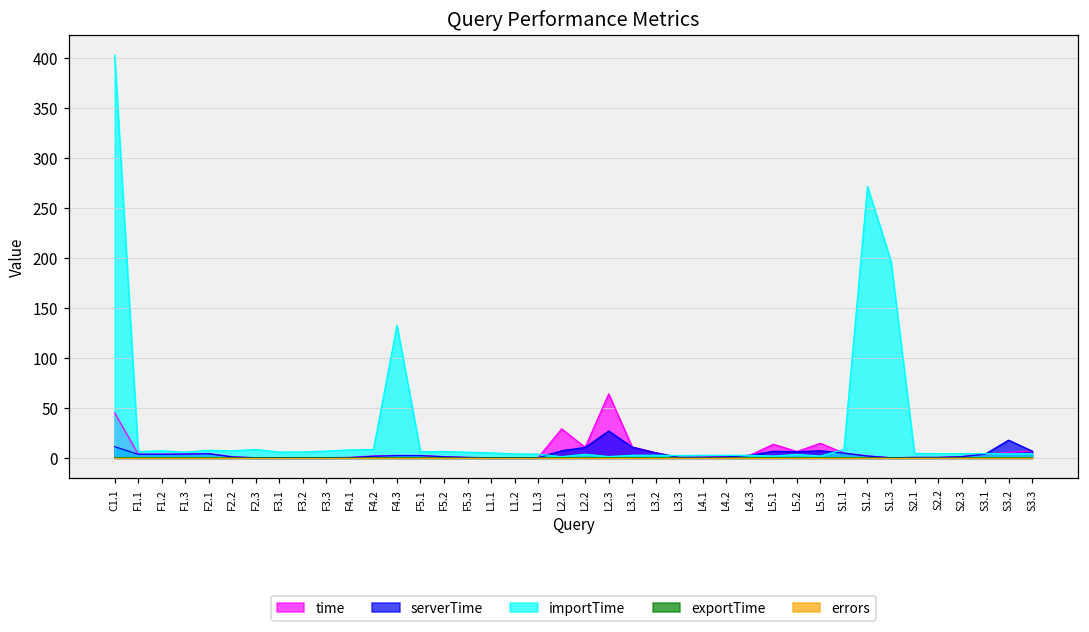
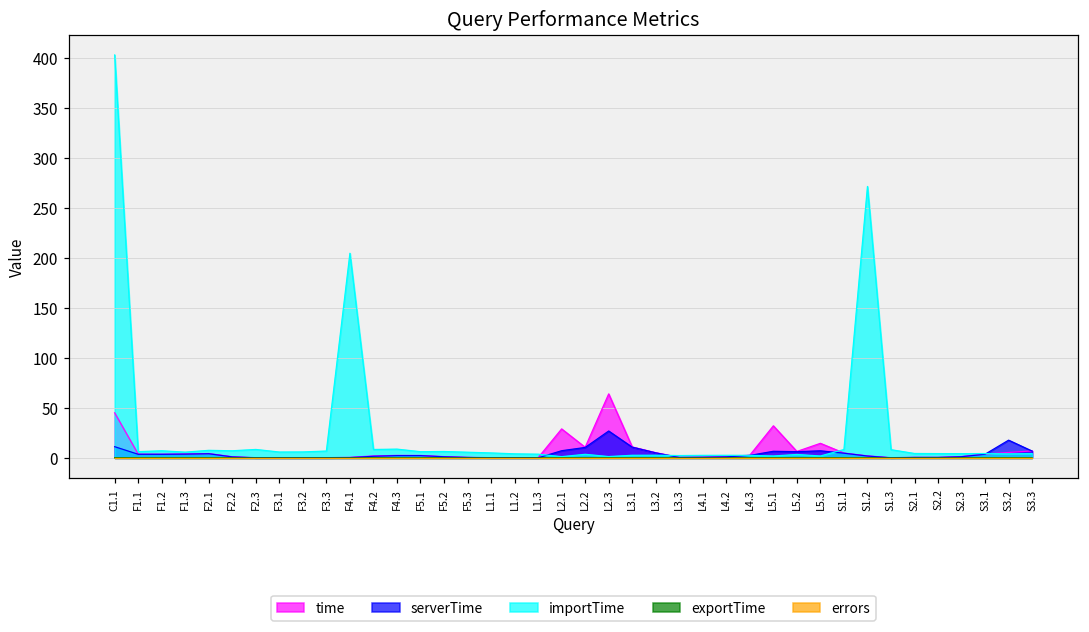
importTime, F4.1: 10 -> 200
importTime, F4.3: 130 -> 10
time, L5.1: 10 -> 30
importTime, S1.3: 200 -> 10
